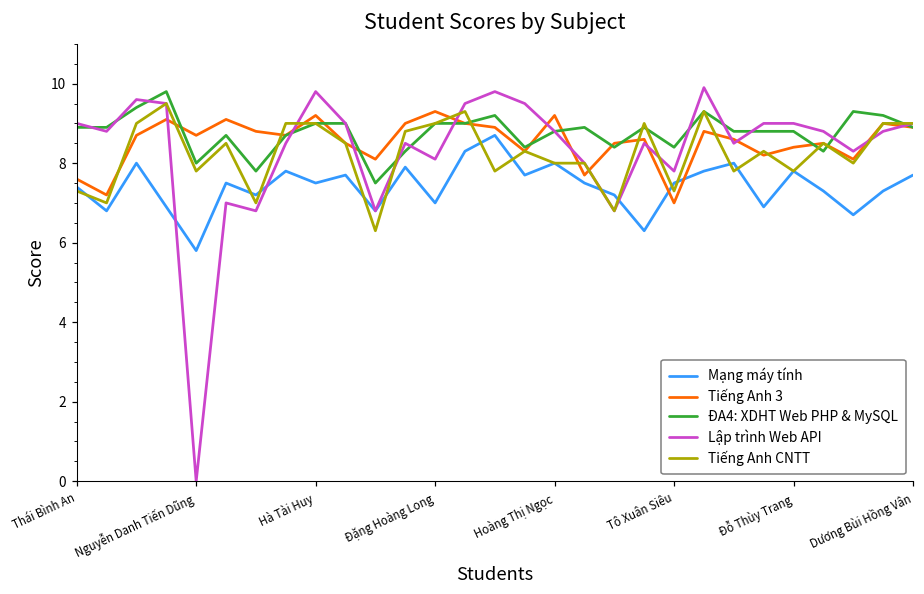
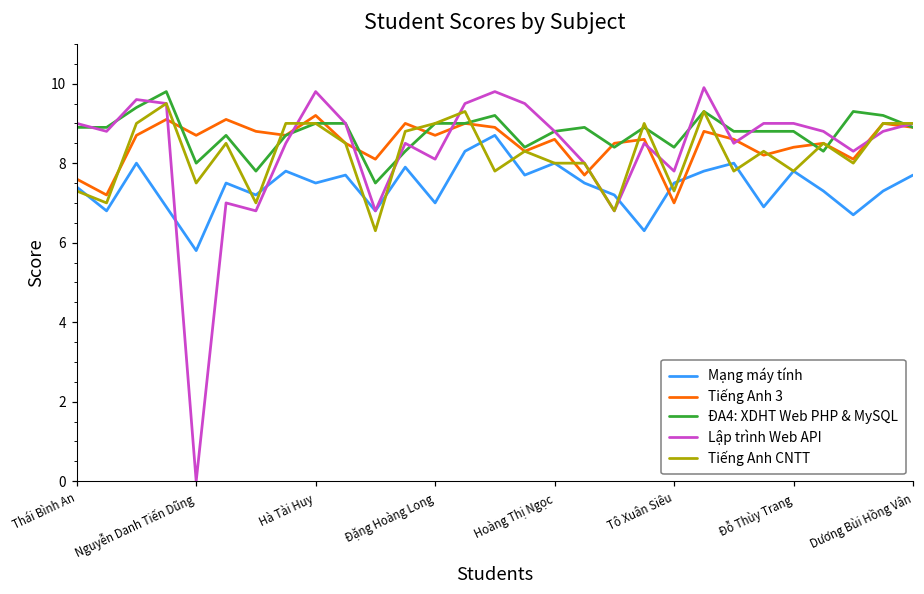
Tiếng Anh CNTT, Nguyễn Danh Tiến Dũng: 7.8 -> 7.5
Tiếng Anh 3, Đặng Hoàng Long: 9.3 -> 8.7
Tiếng Anh 3, Hoàng Thị Ngọc: 9.2 -> 8.6
